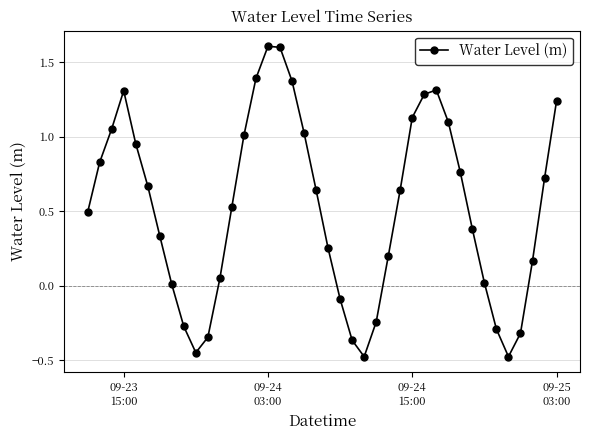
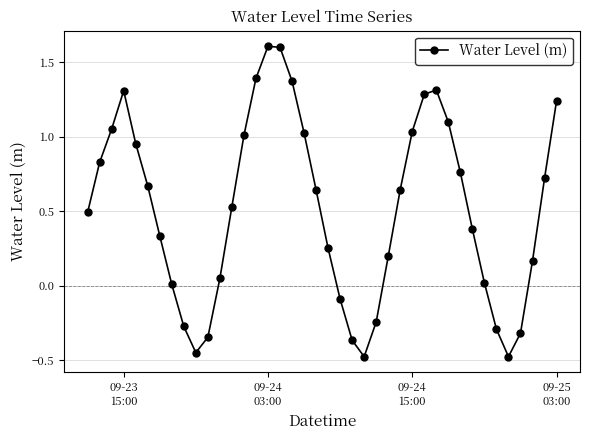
09-24 15:00: 1.13 -> 1.03
